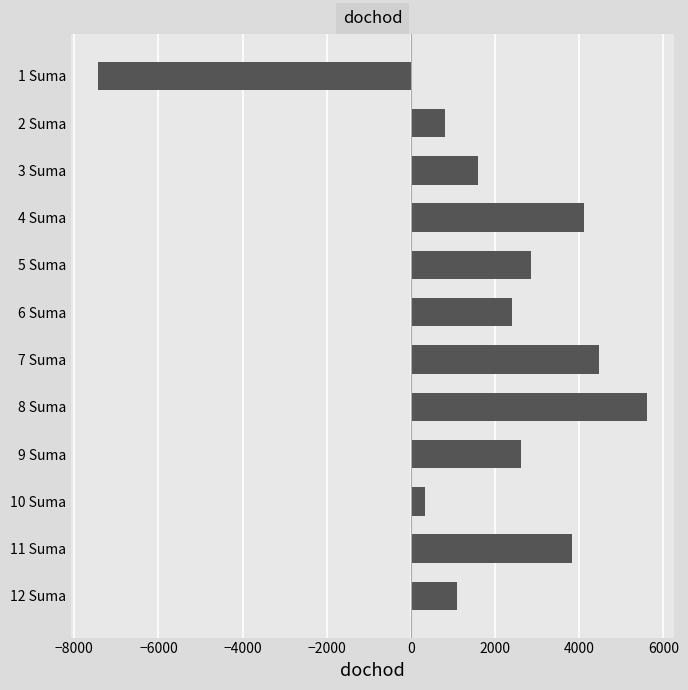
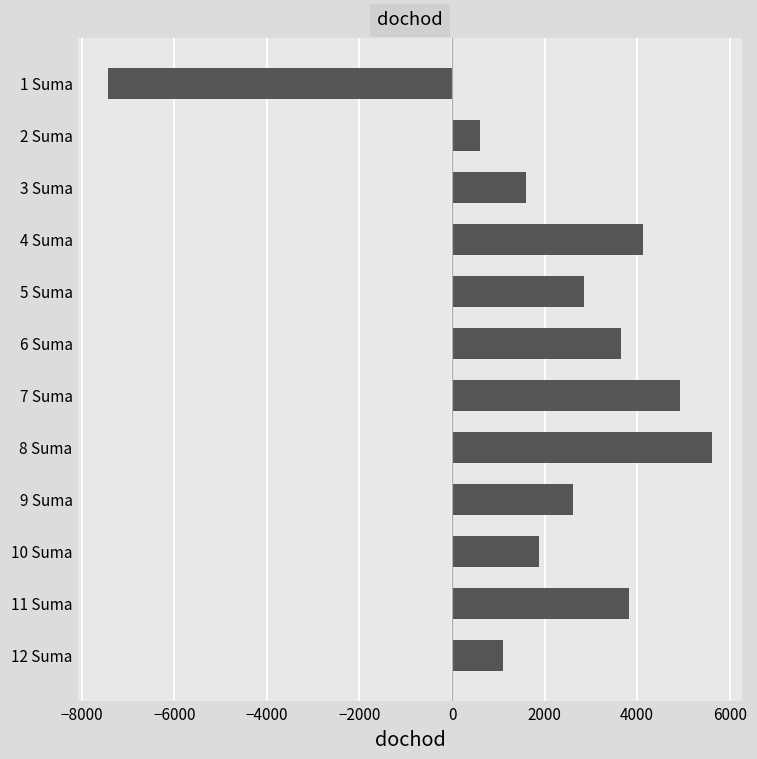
2 Suma: 800 -> 600
6 Suma: 2400 -> 3700
7 Suma: 4500 -> 4900
10 Suma: 300 -> 1900
